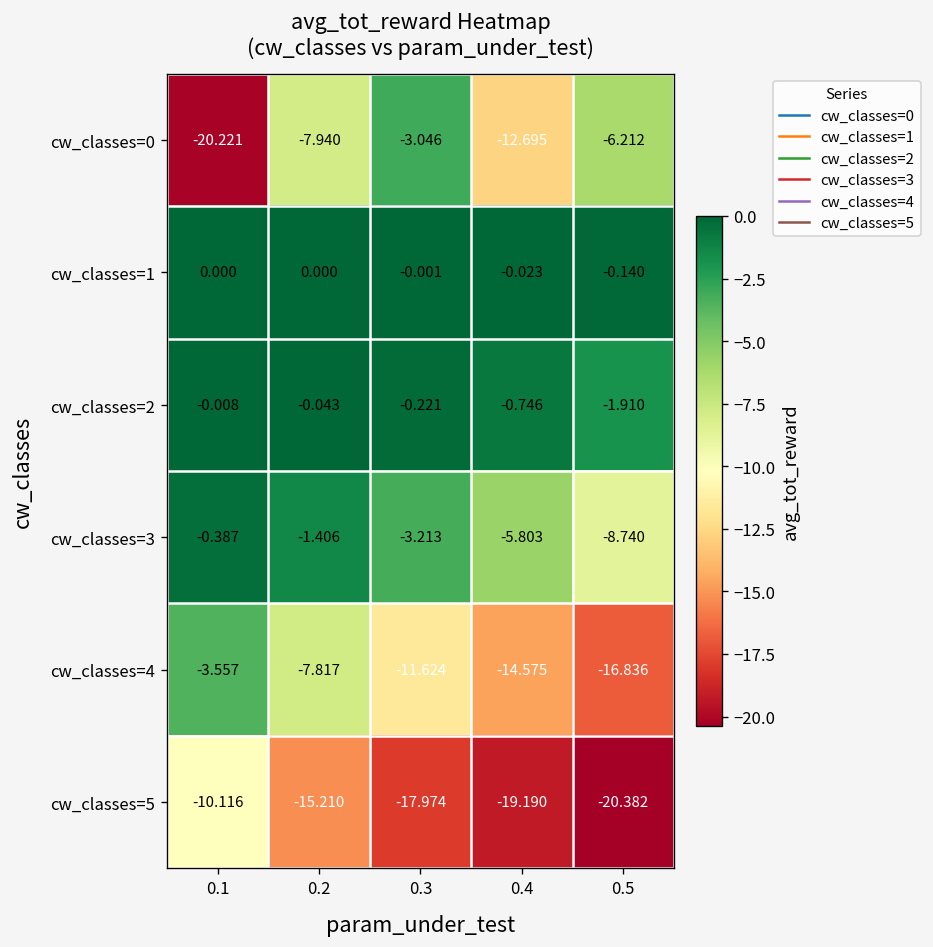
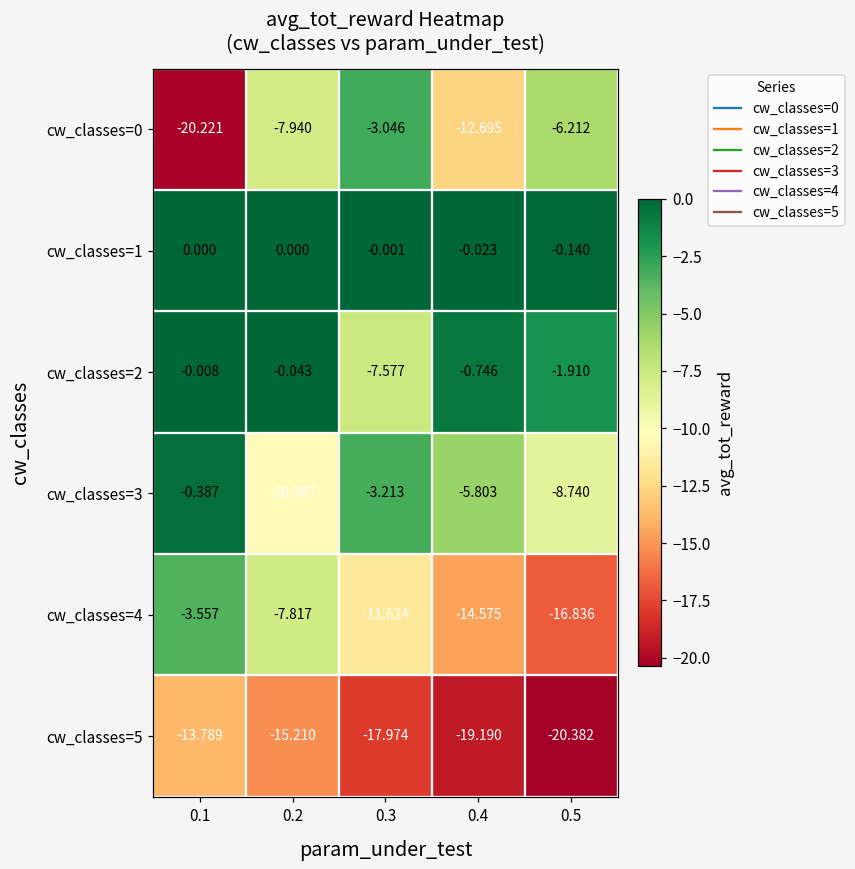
cw_classes=2, 0.3: -0.221 -> -7.577
cw_classes=3, 0.2: -1.406 -> -10.387
cw_classes=5, 0.1: -10.116 -> -13.789
